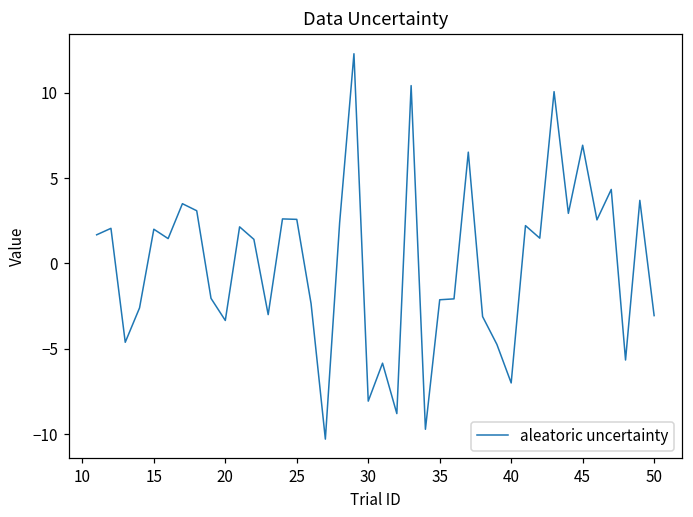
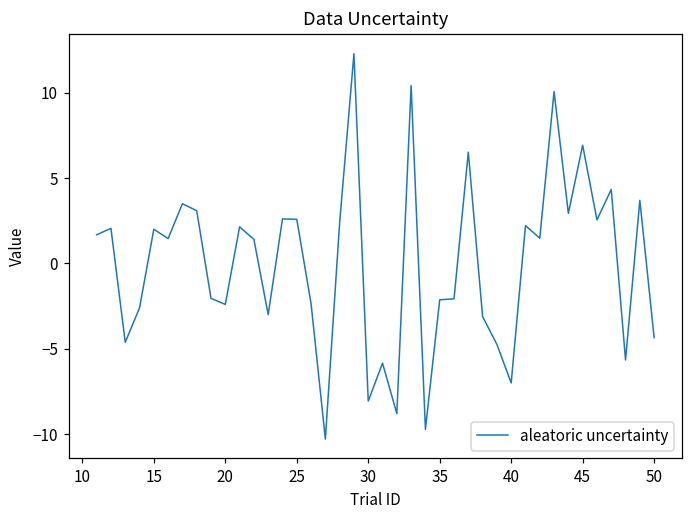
20: -3.3 -> -2.4
50: -3.1 -> -4.3
